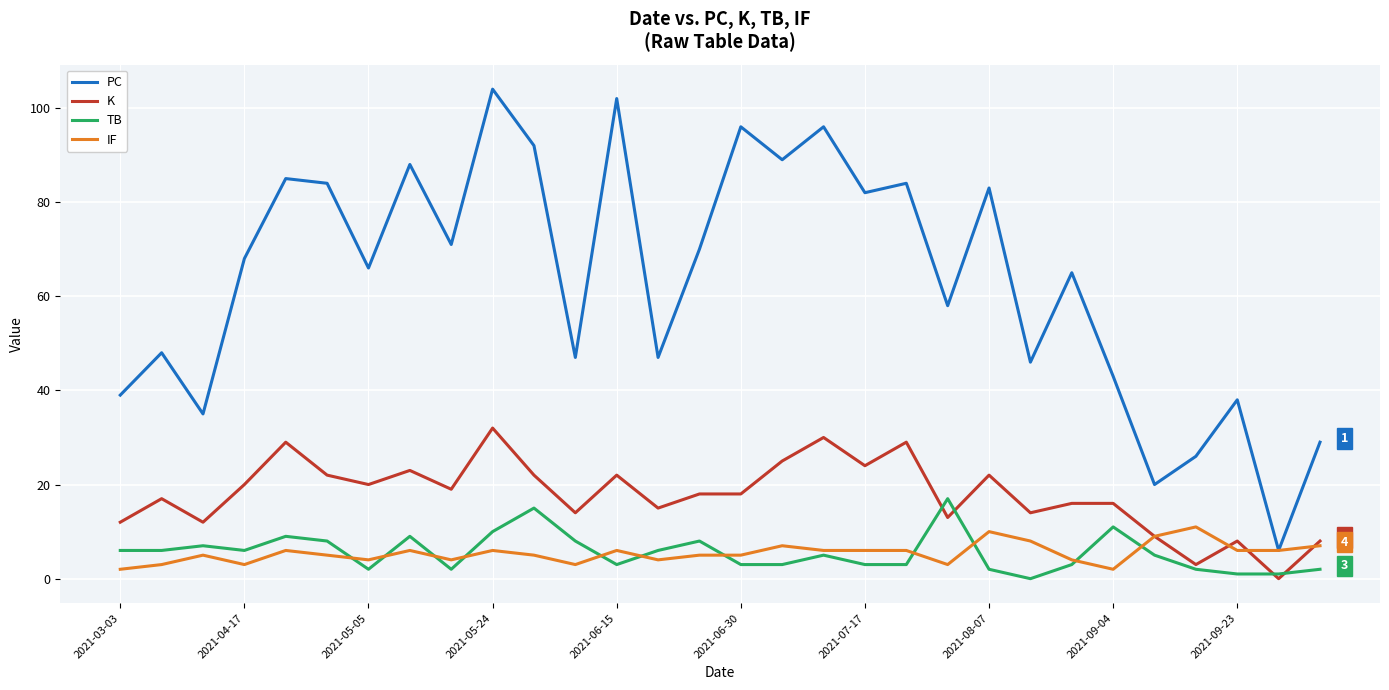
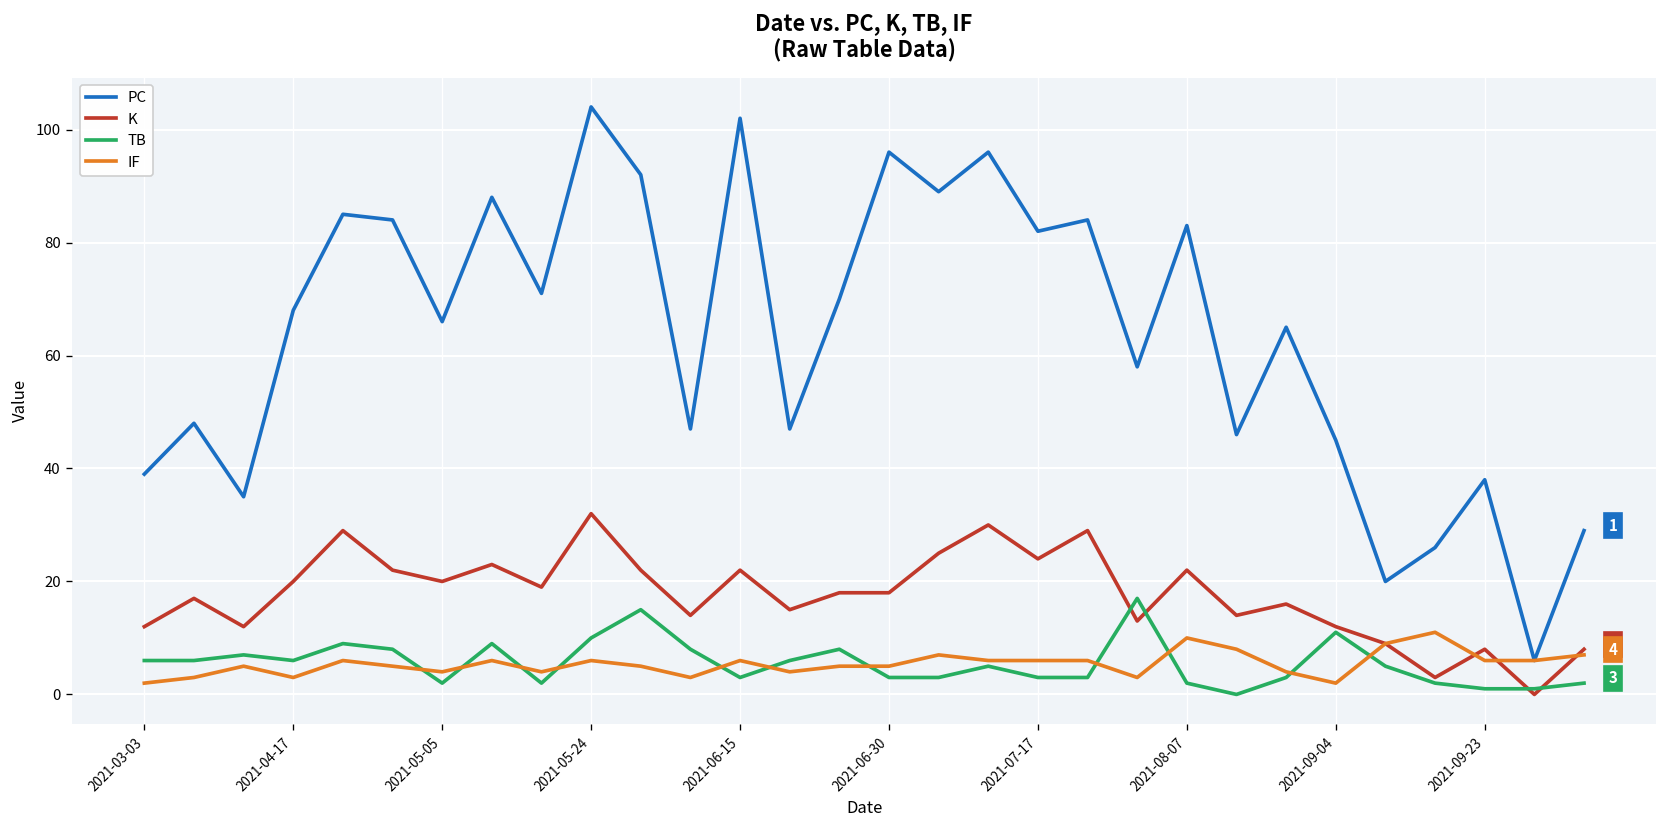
PC, 2021-09-04: 43 -> 45
K, 2021-09-04: 16 -> 12
